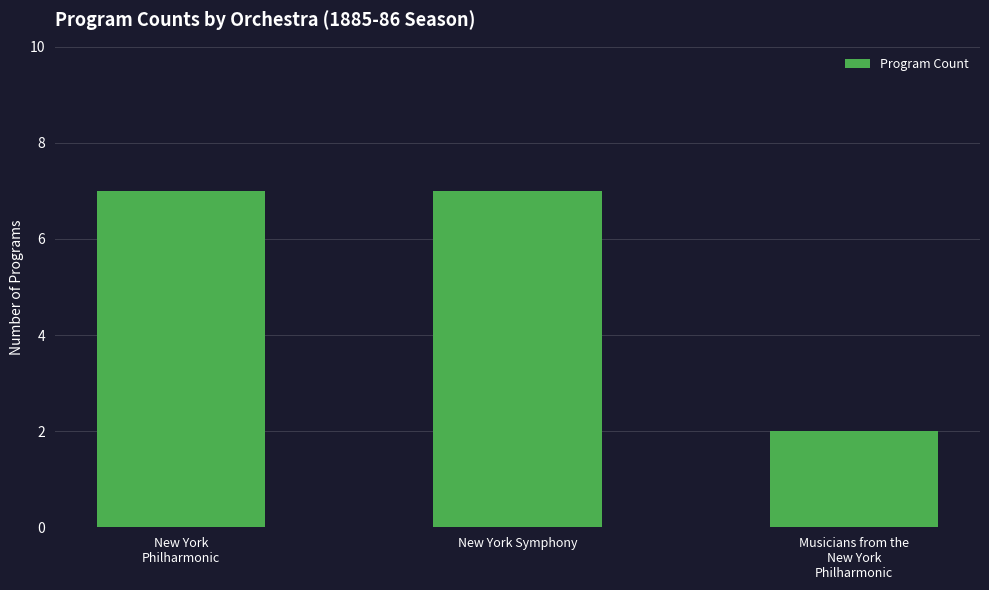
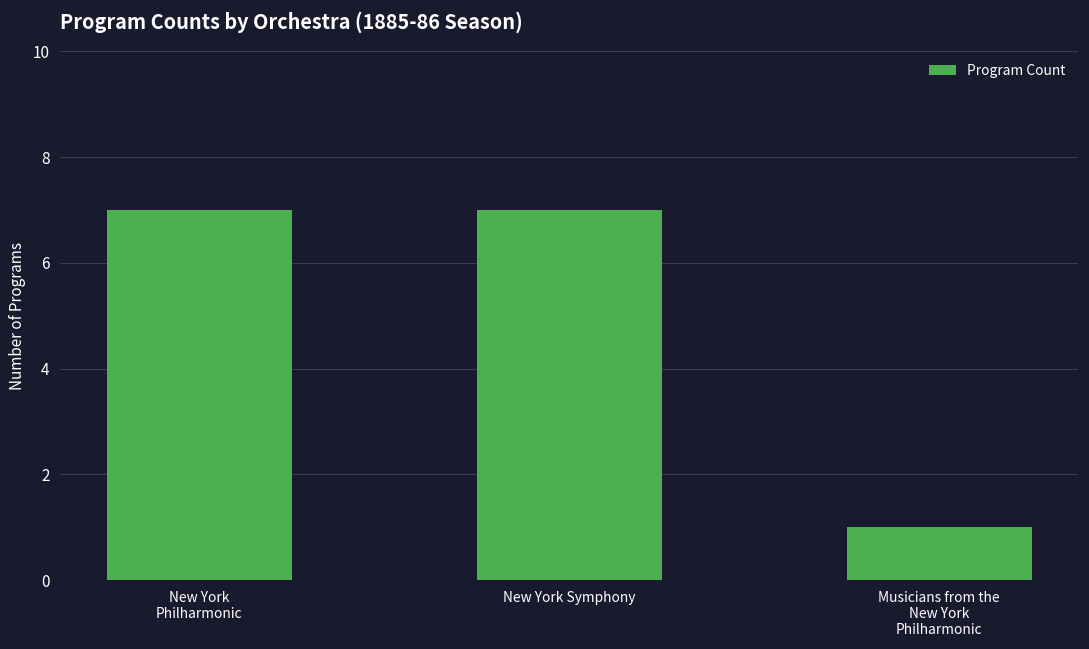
Musicians from the New York Philharmonic: 2 -> 1
